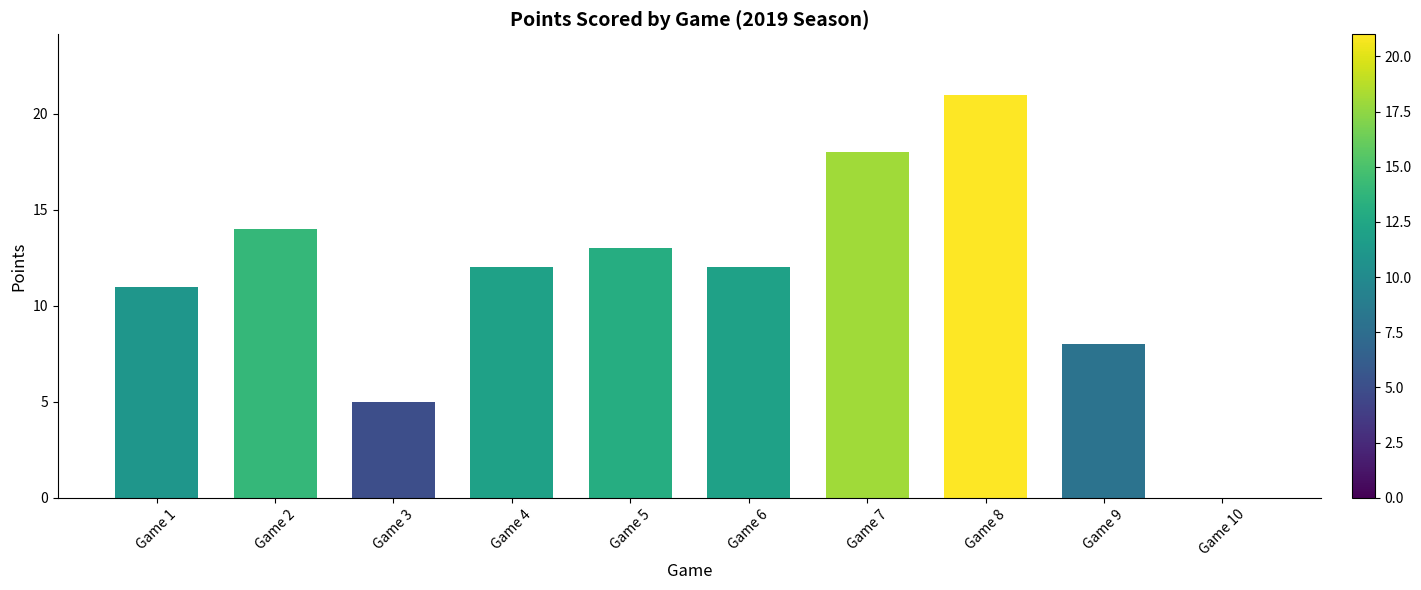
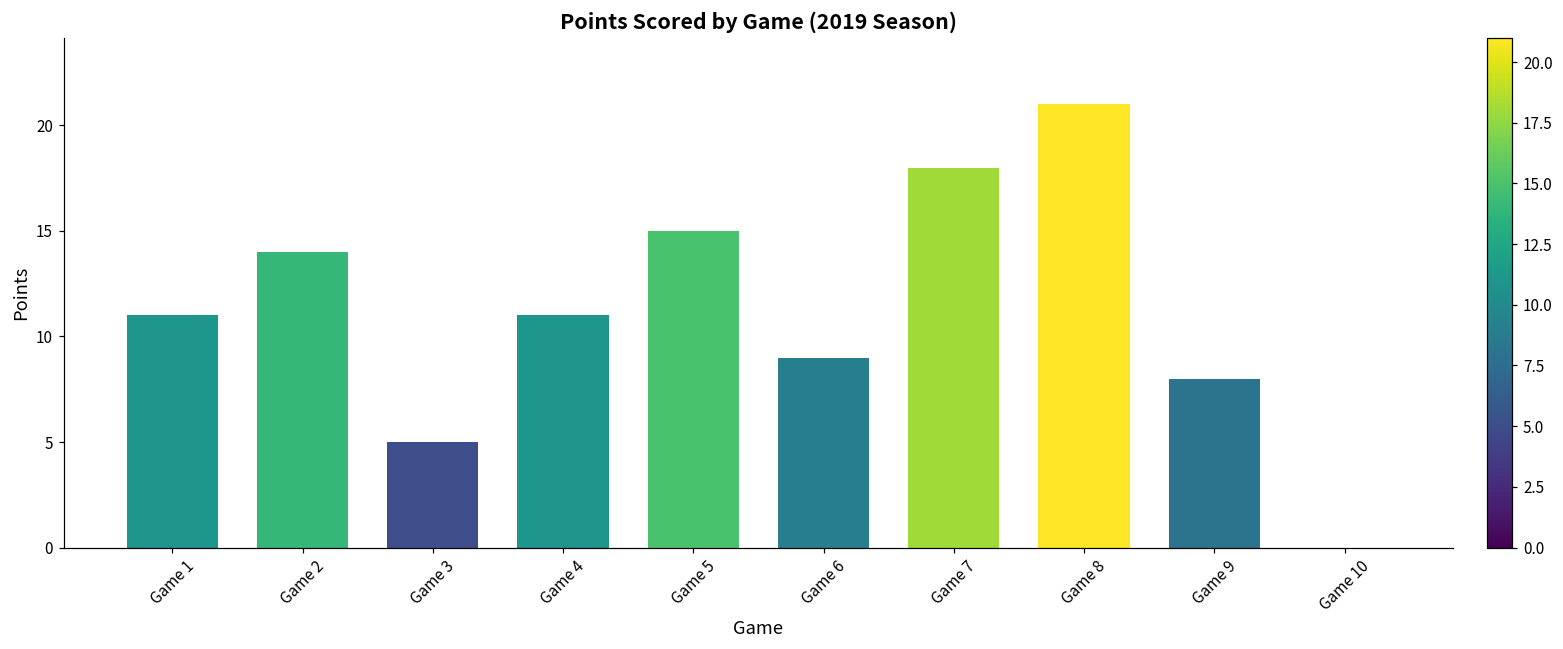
Game 4: 12 -> 11
Game 5: 13 -> 15
Game 6: 12 -> 9
